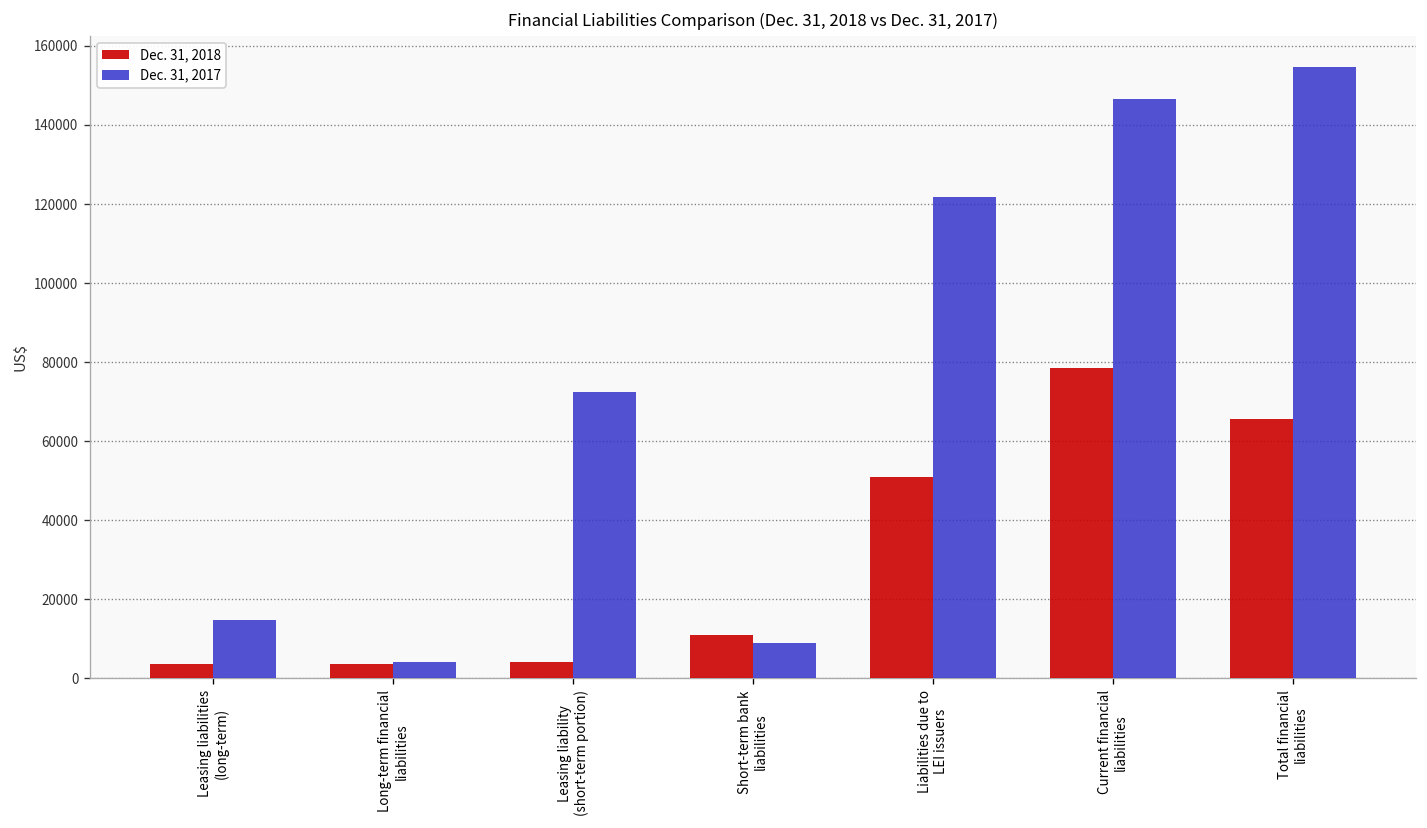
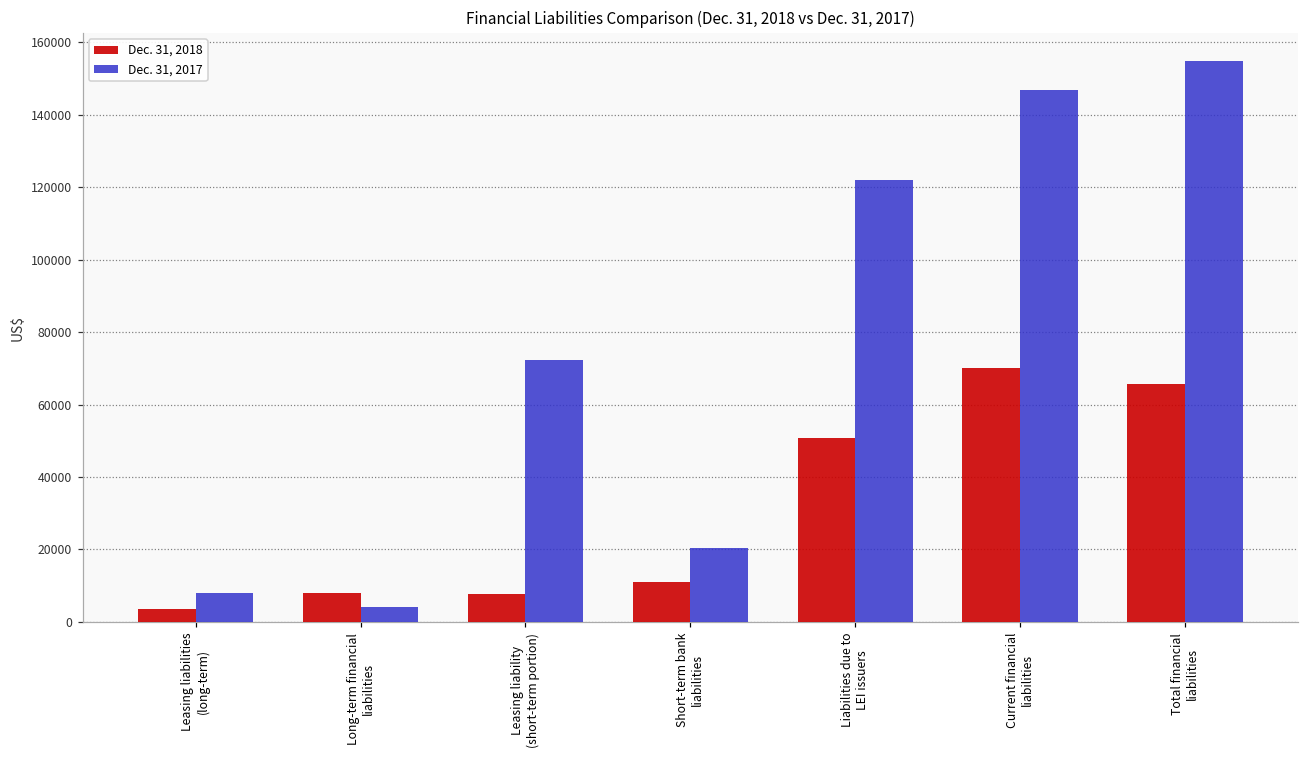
Dec. 31, 2017, Leasing liabilities (long-term): 15000 -> 8000
Dec. 31, 2018, Long-term financial liabilities: 4000 -> 8000
Dec. 31, 2018, Leasing liability (short-term portion): 4000 -> 8000
Dec. 31, 2017, Short-term bank liabilities: 9000 -> 20000
Dec. 31, 2018, Current financial liabilities: 79000 -> 70000
